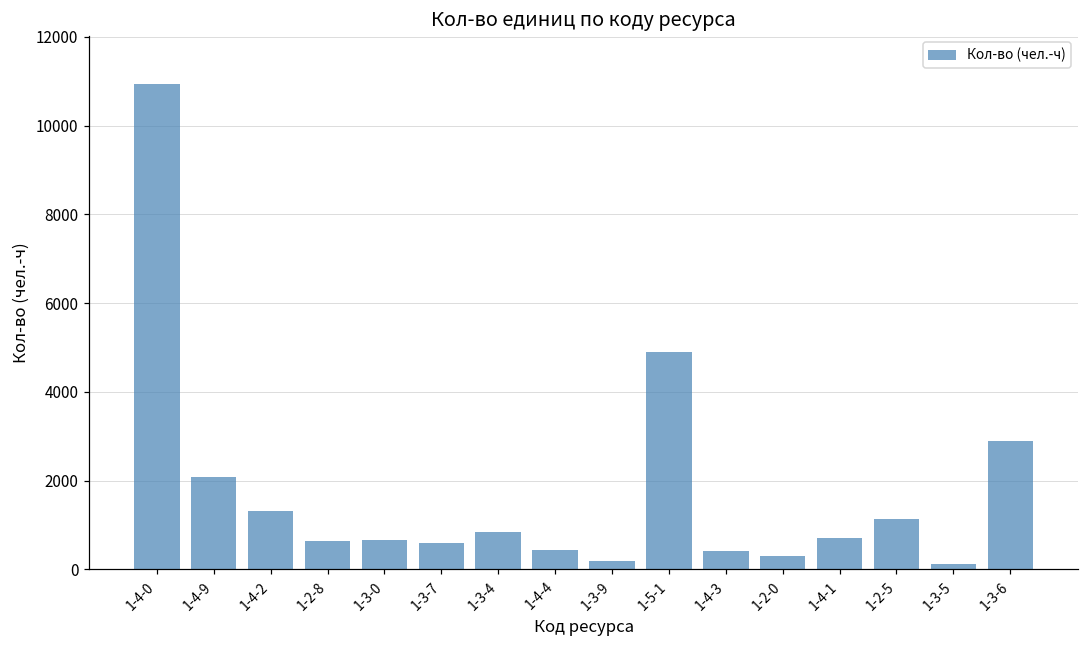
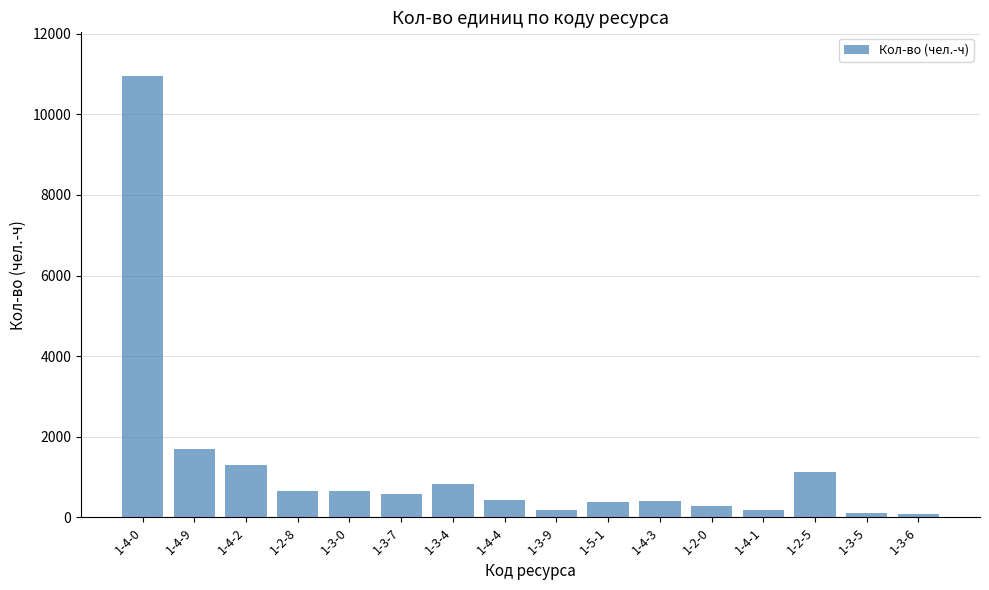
1-4-9: 2100 -> 1700
1-5-1: 4900 -> 400
1-4-1: 700 -> 200
1-3-6: 2900 -> 100
